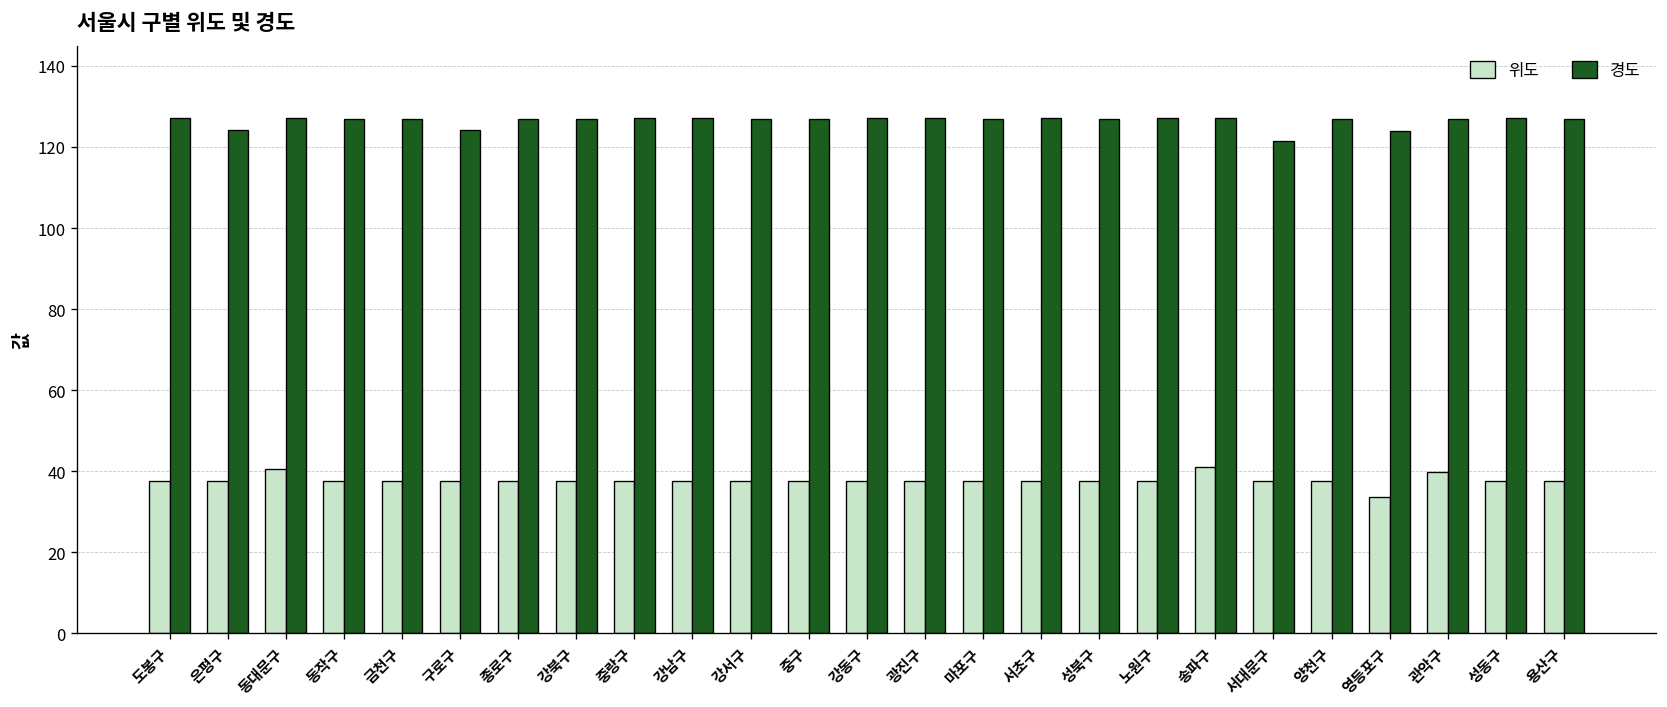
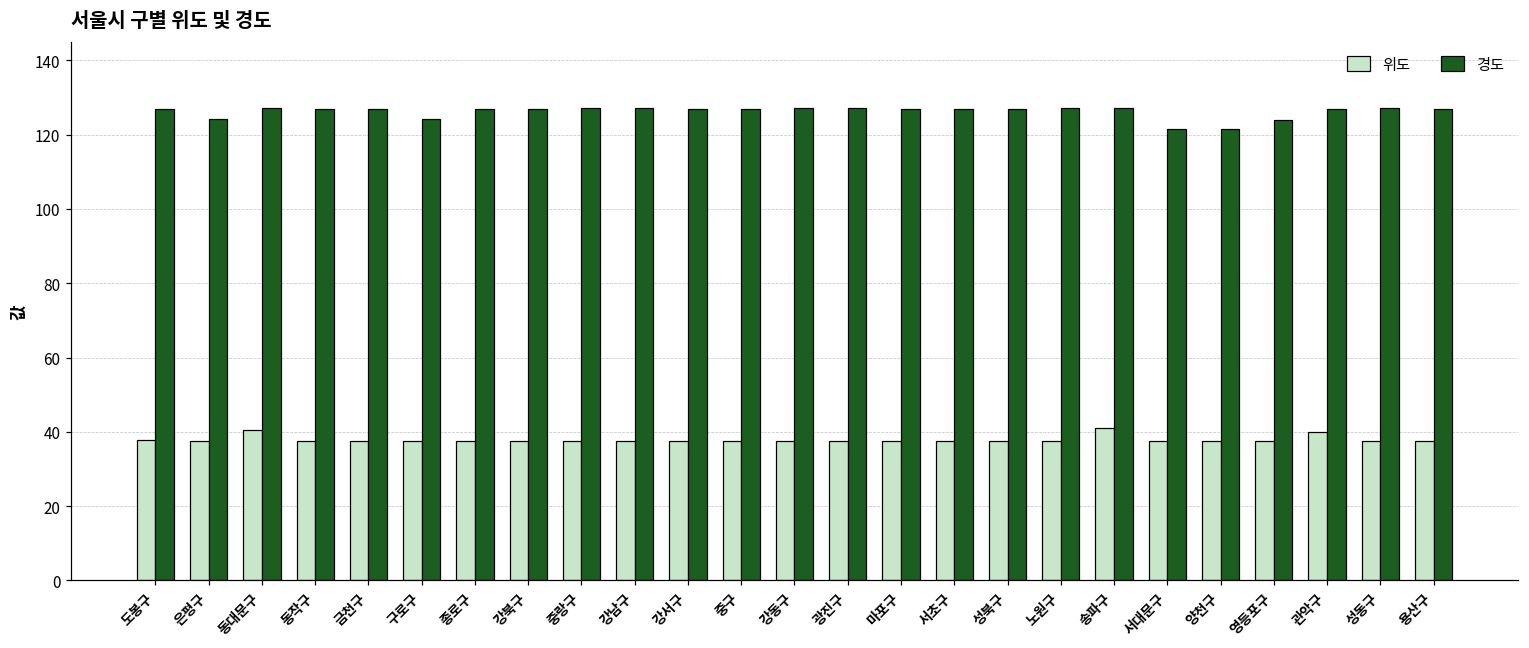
경도, 양천구: 127 -> 121
위도, 영등포구: 34 -> 38
